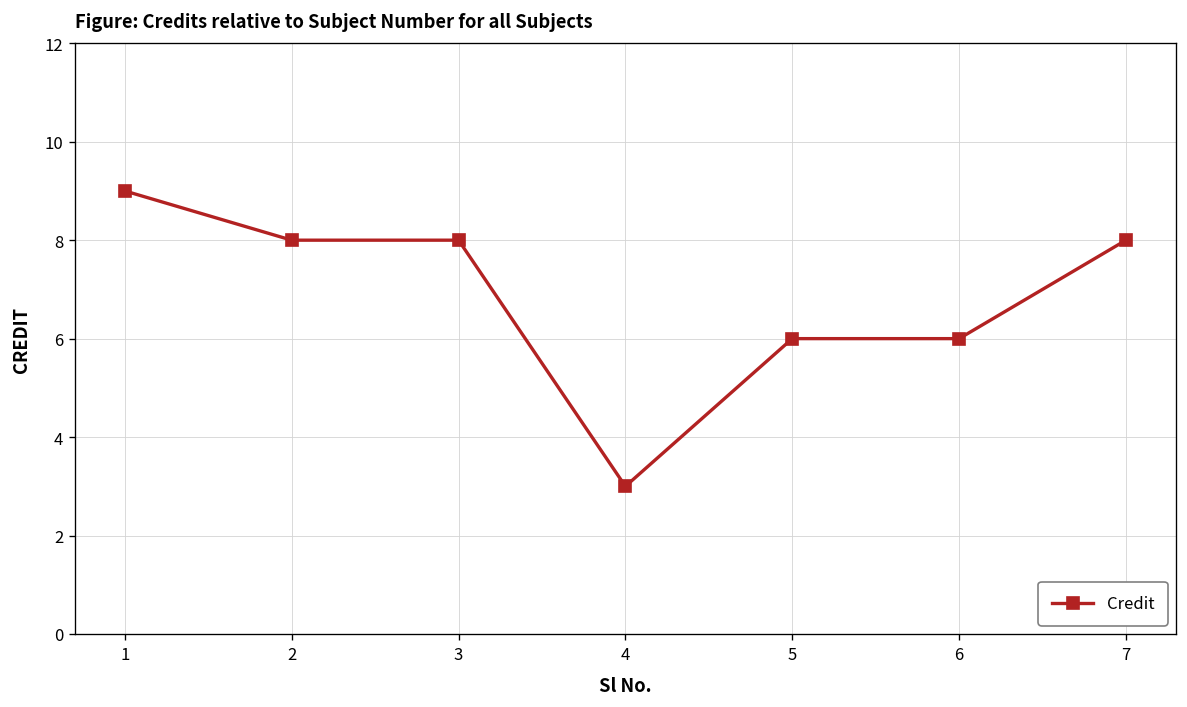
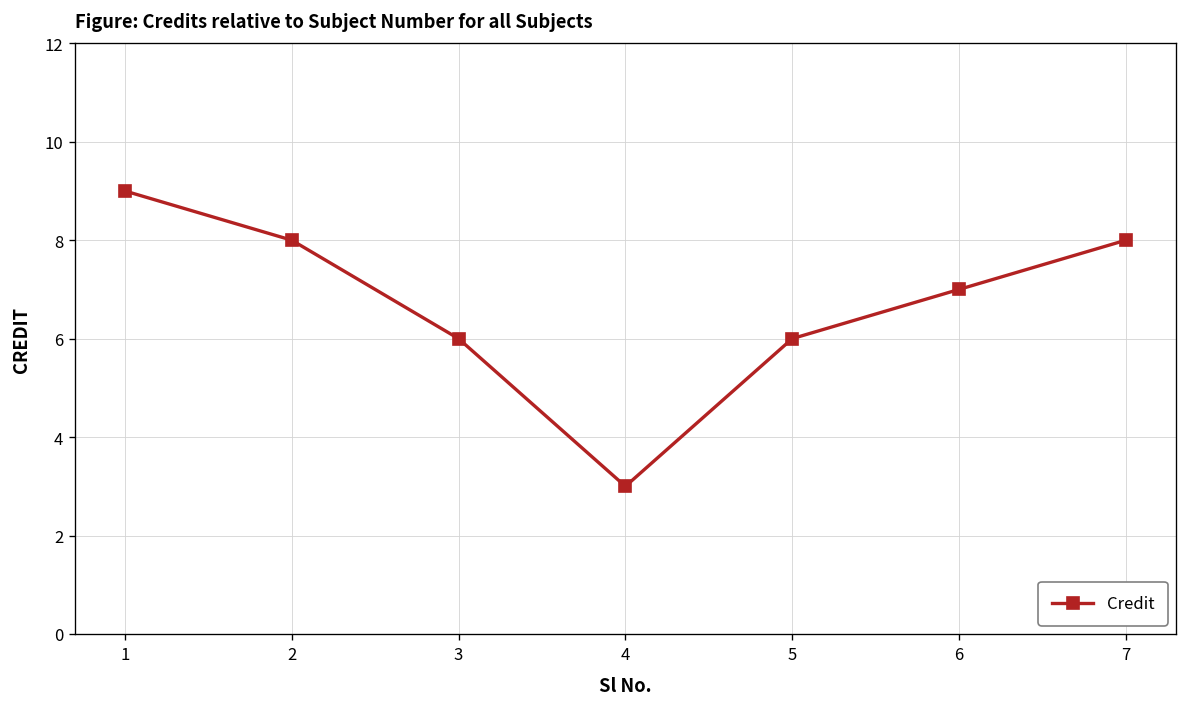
3: 8 -> 6
6: 6 -> 7
